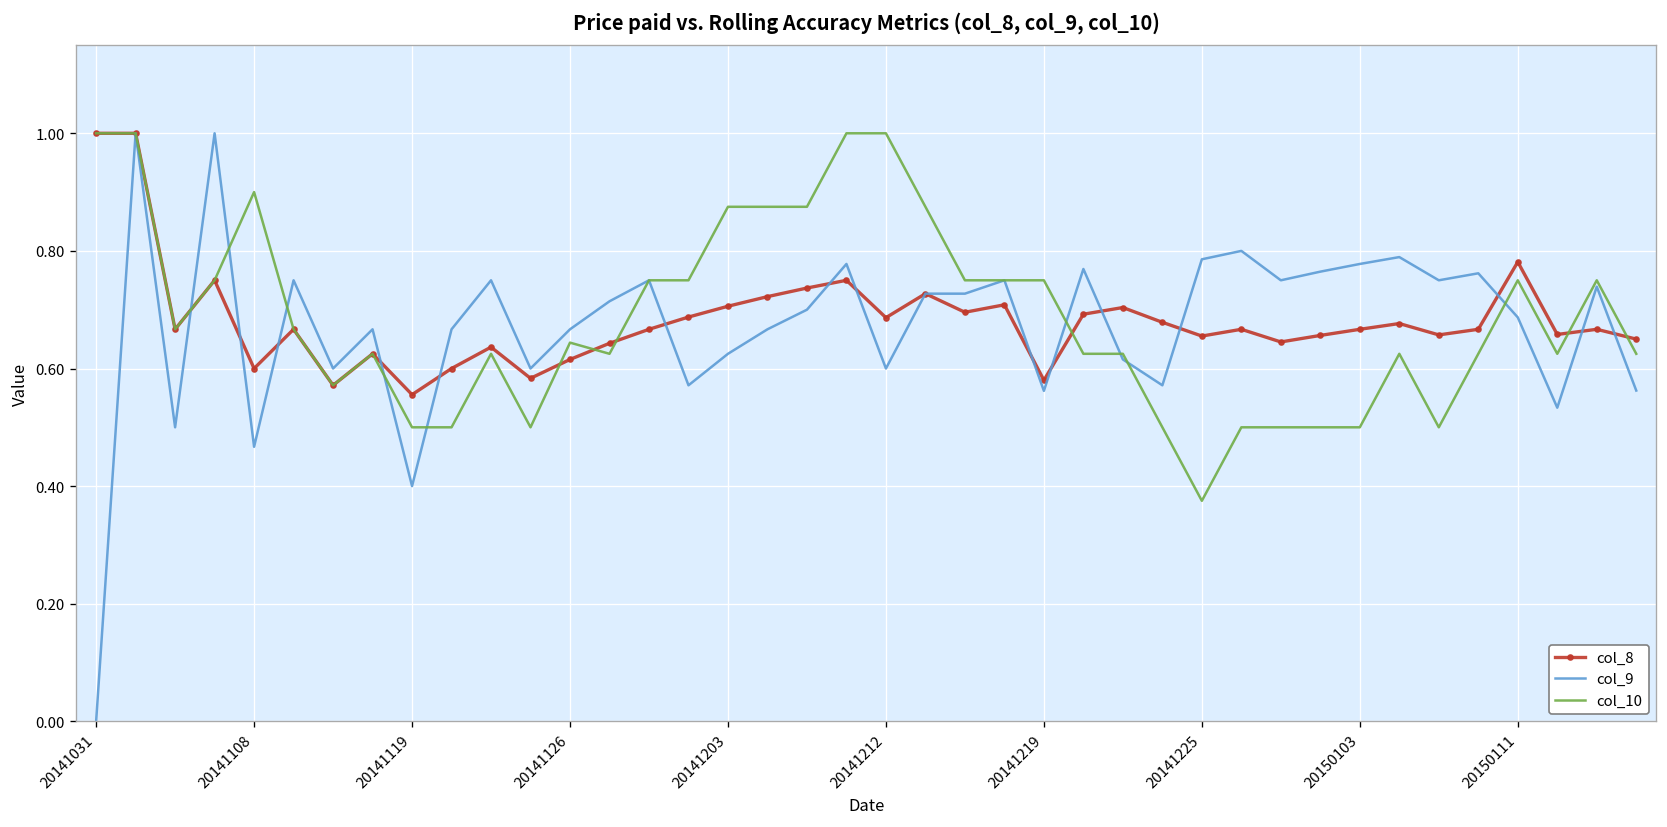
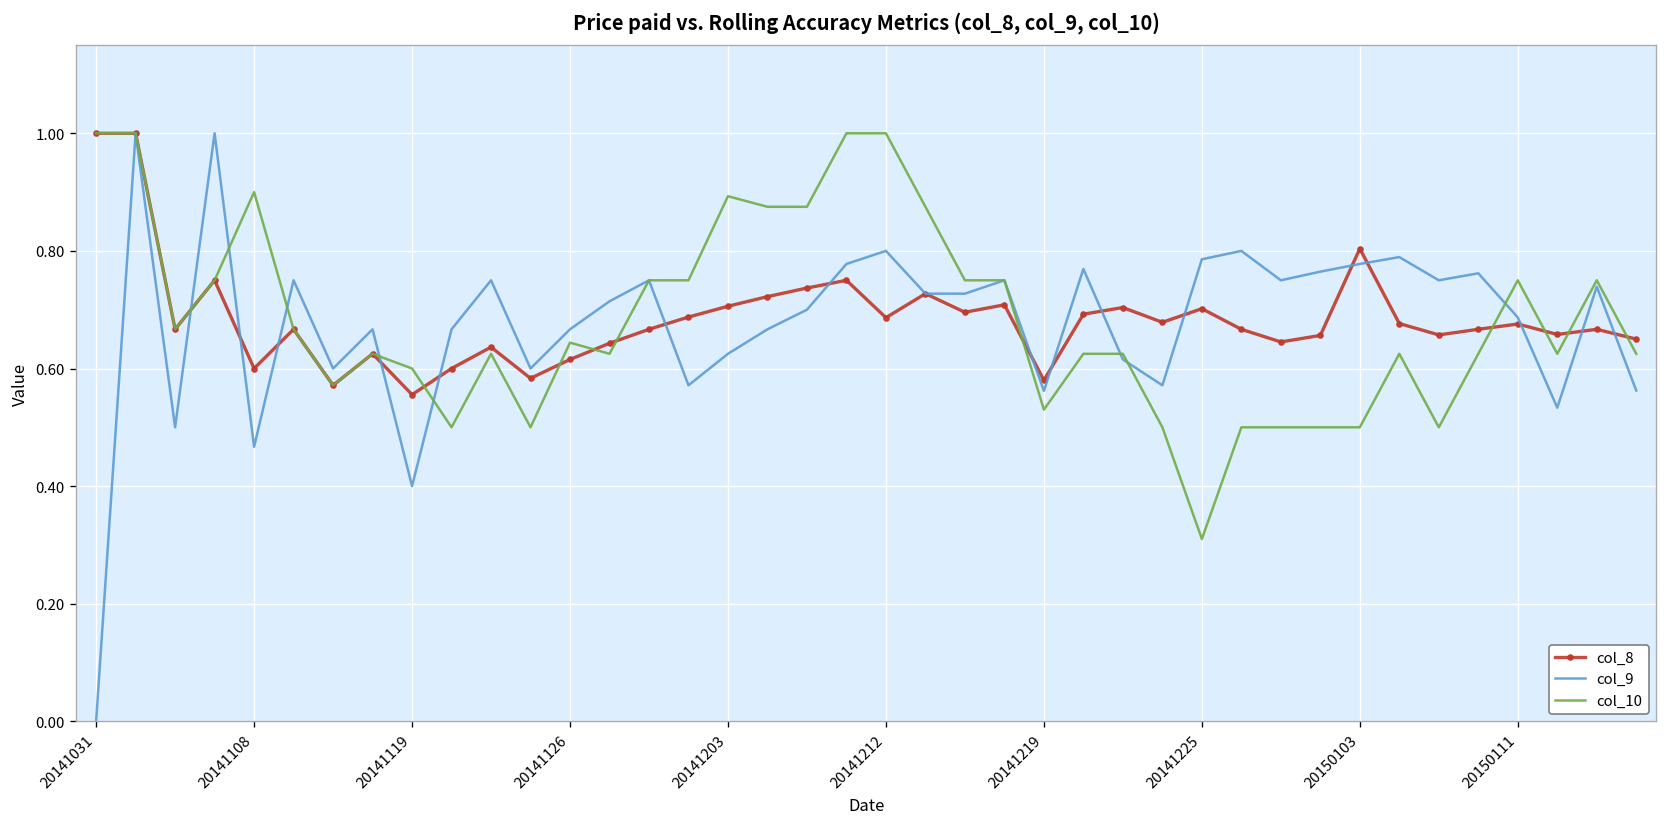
col_10, 20141119: 0.5 -> 0.6
col_10, 20141203: 0.88 -> 0.89
col_9, 20141212: 0.6 -> 0.8
col_10, 20141219: 0.75 -> 0.53
col_8, 20141225: 0.66 -> 0.70
col_10, 20141225: 0.38 -> 0.31
col_8, 20150103: 0.67 -> 0.80
col_8, 20150111: 0.78 -> 0.68
